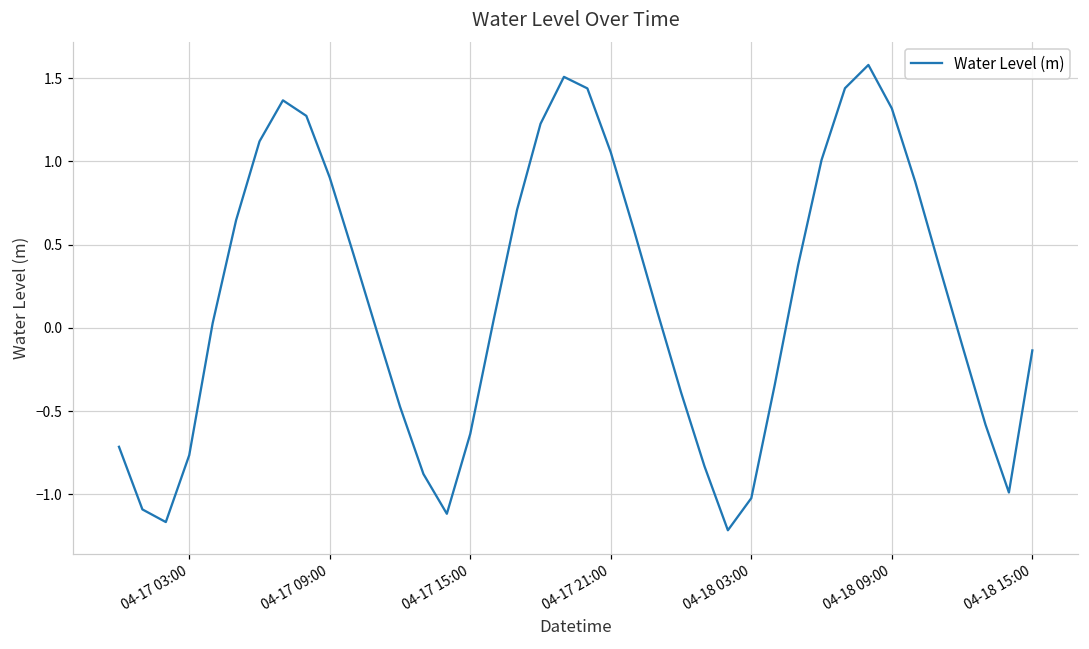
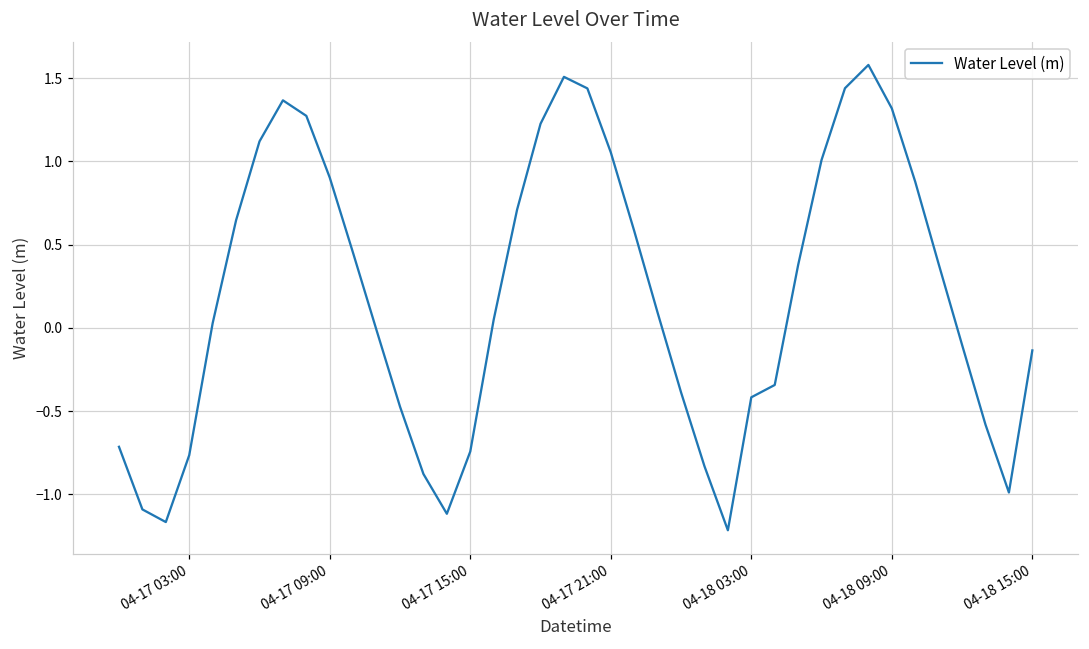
04-17 15:00: -0.64 -> -0.74
04-18 03:00: -1.02 -> -0.42
